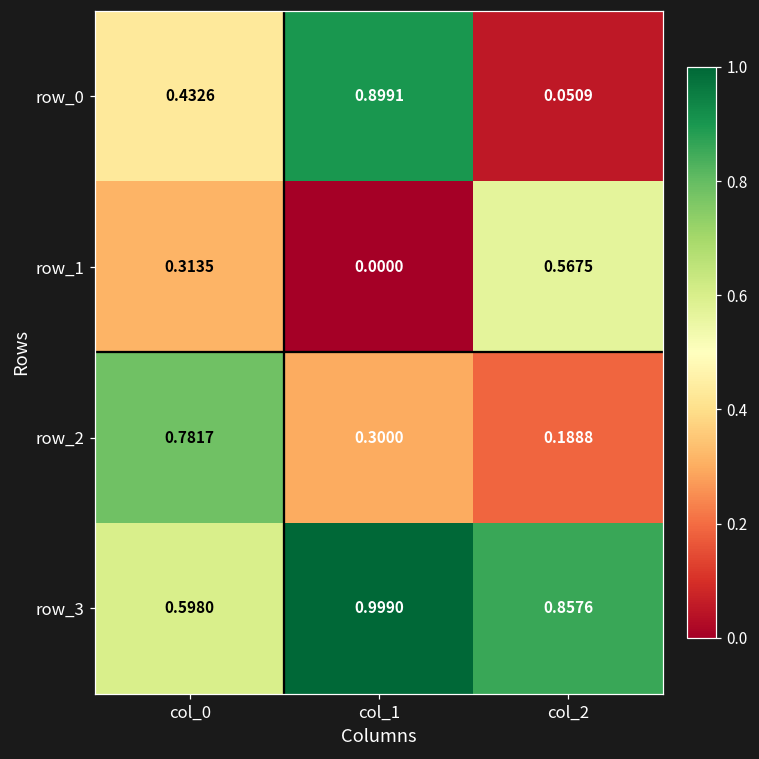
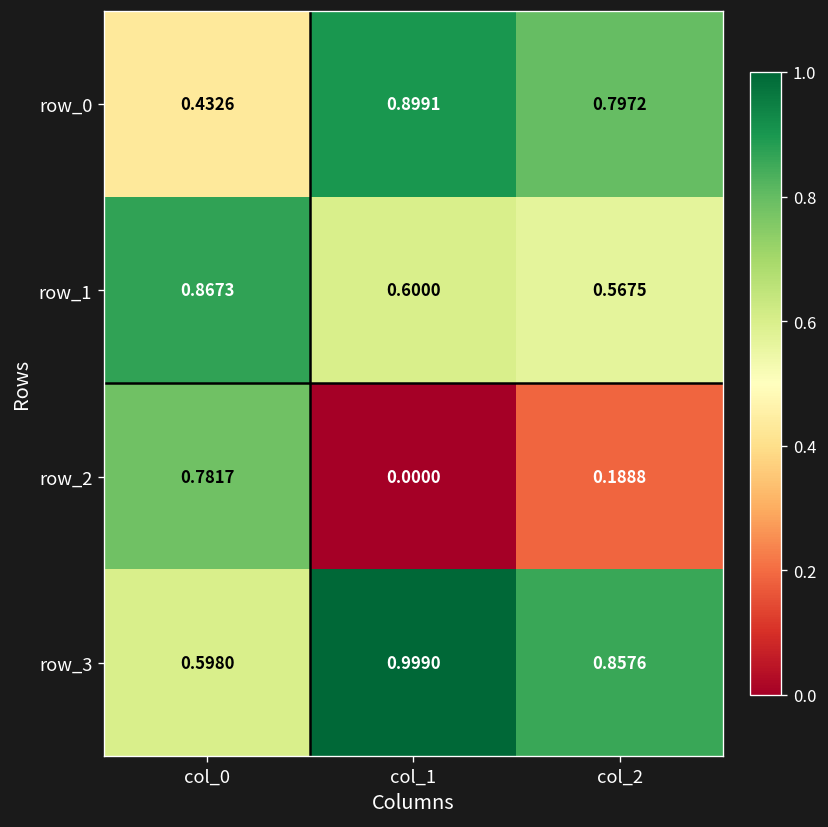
row_0, col_2: 0.0509 -> 0.7972
row_1, col_0: 0.3135 -> 0.8673
row_1, col_1: 0.0000 -> 0.6000
row_2, col_1: 0.3000 -> 0.0000
